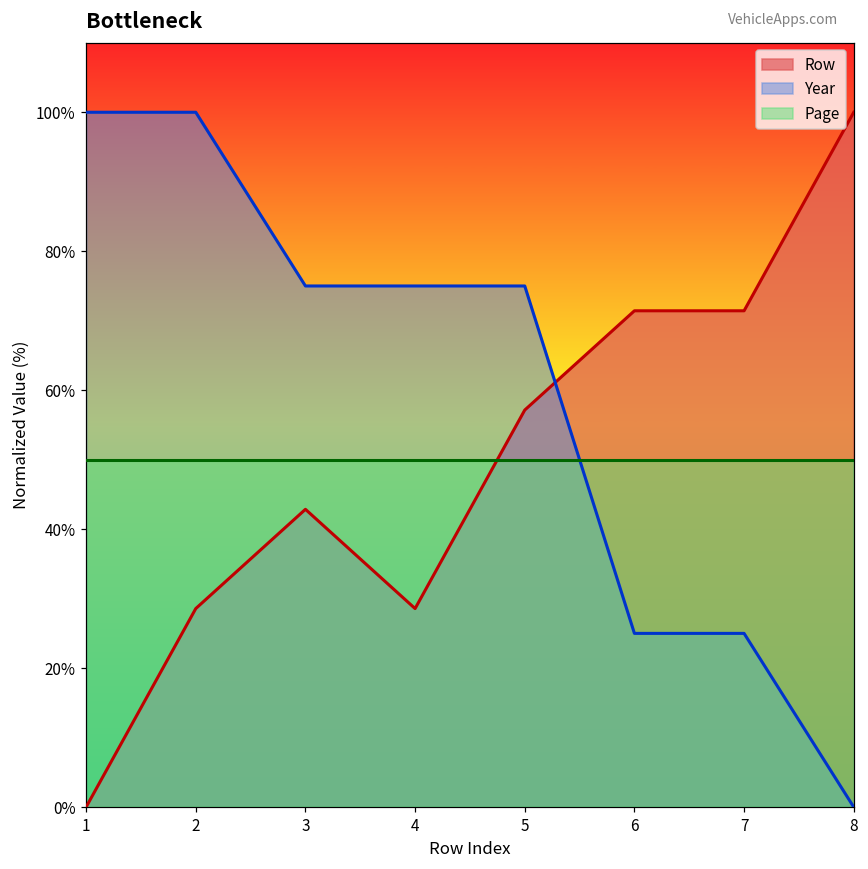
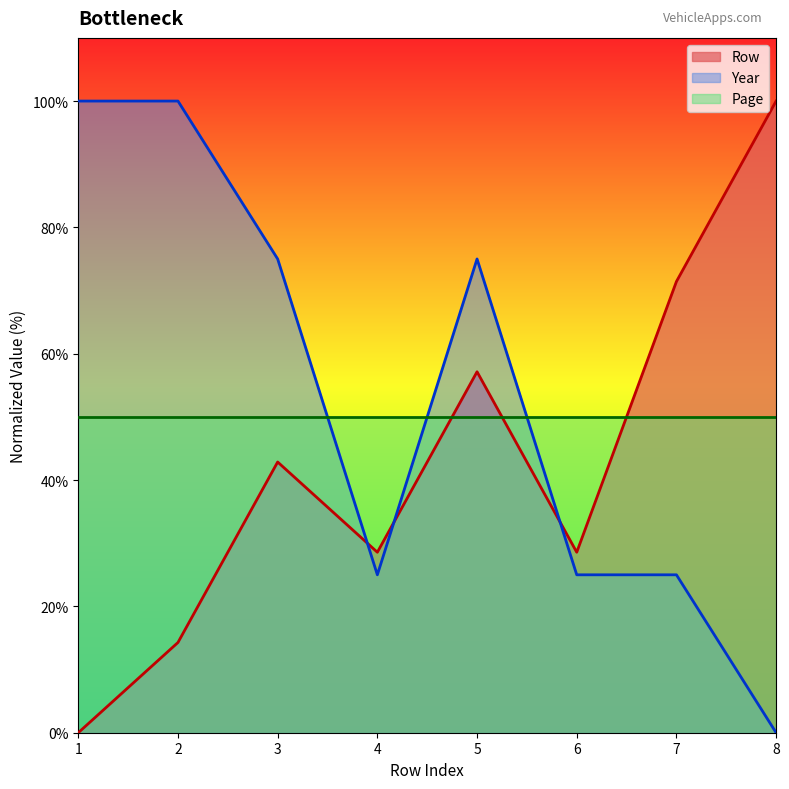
Row, 2: 29% -> 14%
Year, 4: 75% -> 25%
Row, 6: 71% -> 29%
